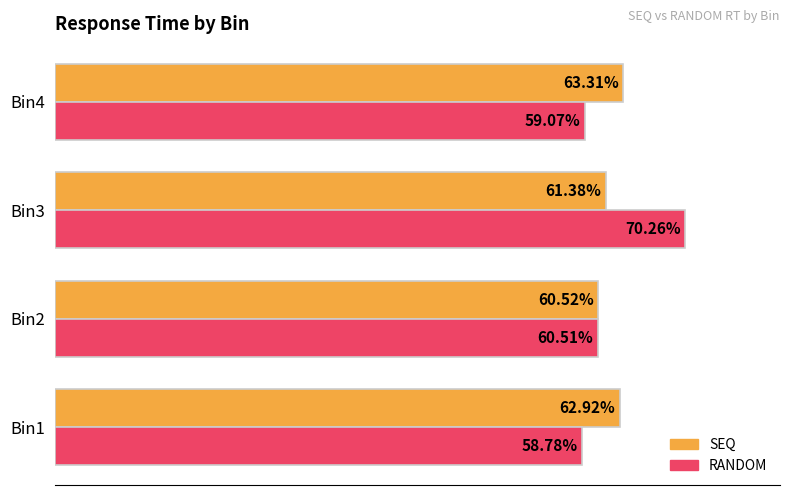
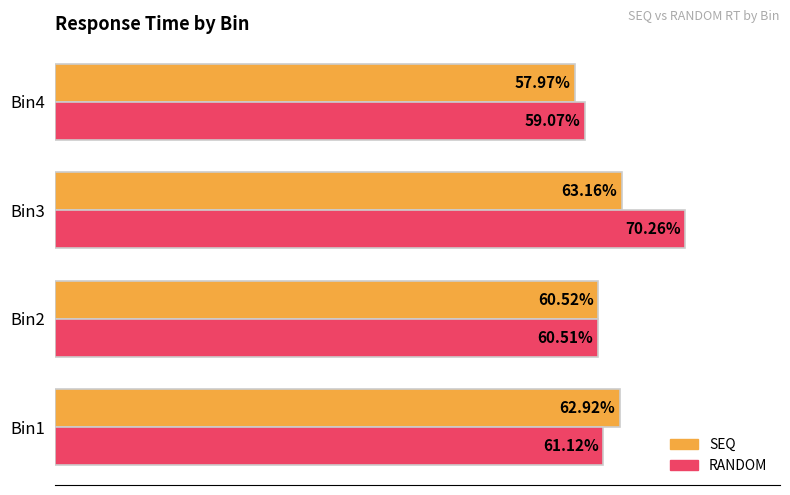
SEQ, Bin4: 63.31% -> 57.97%
SEQ, Bin3: 61.38% -> 63.16%
RANDOM, Bin1: 58.78% -> 61.12%
